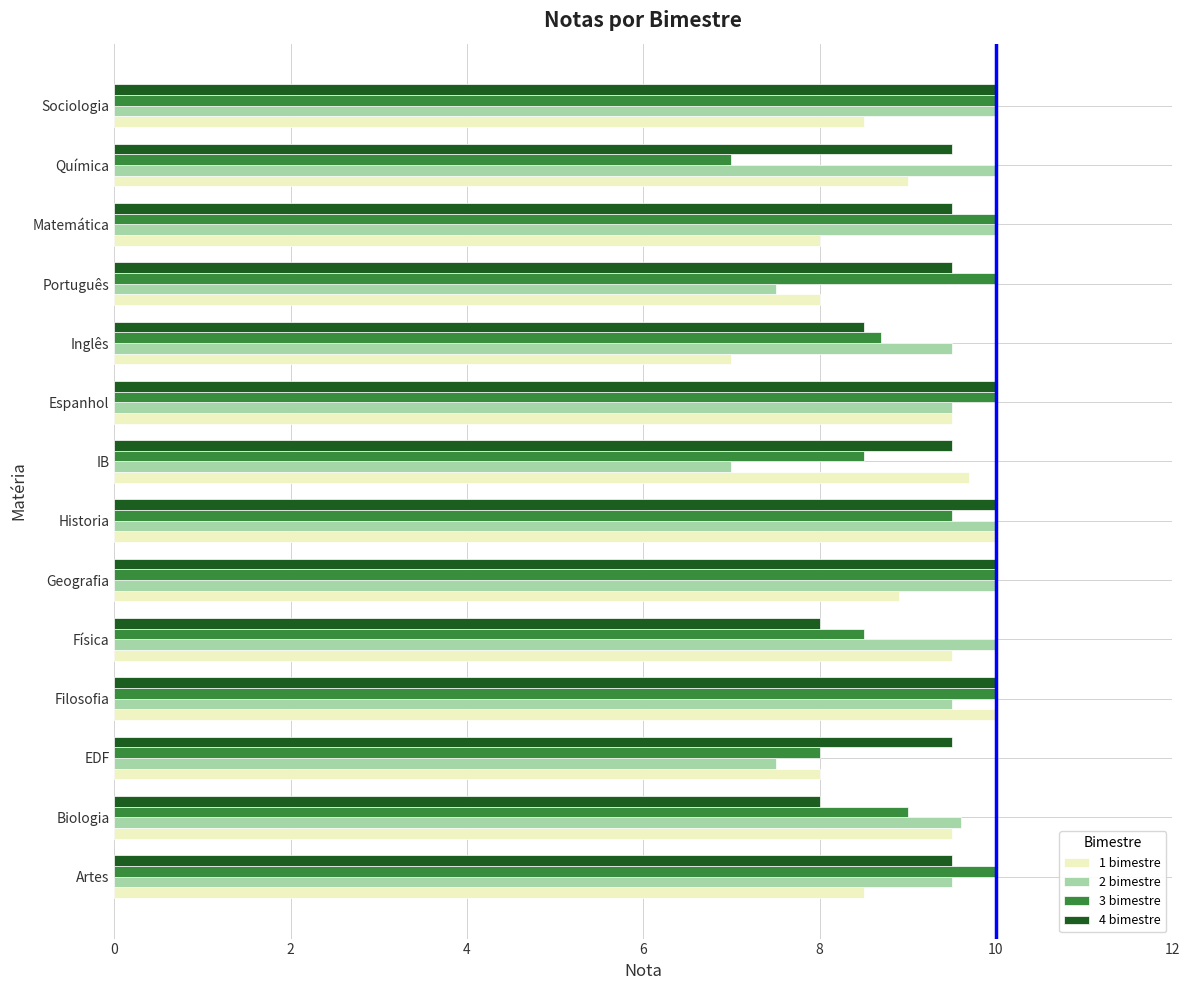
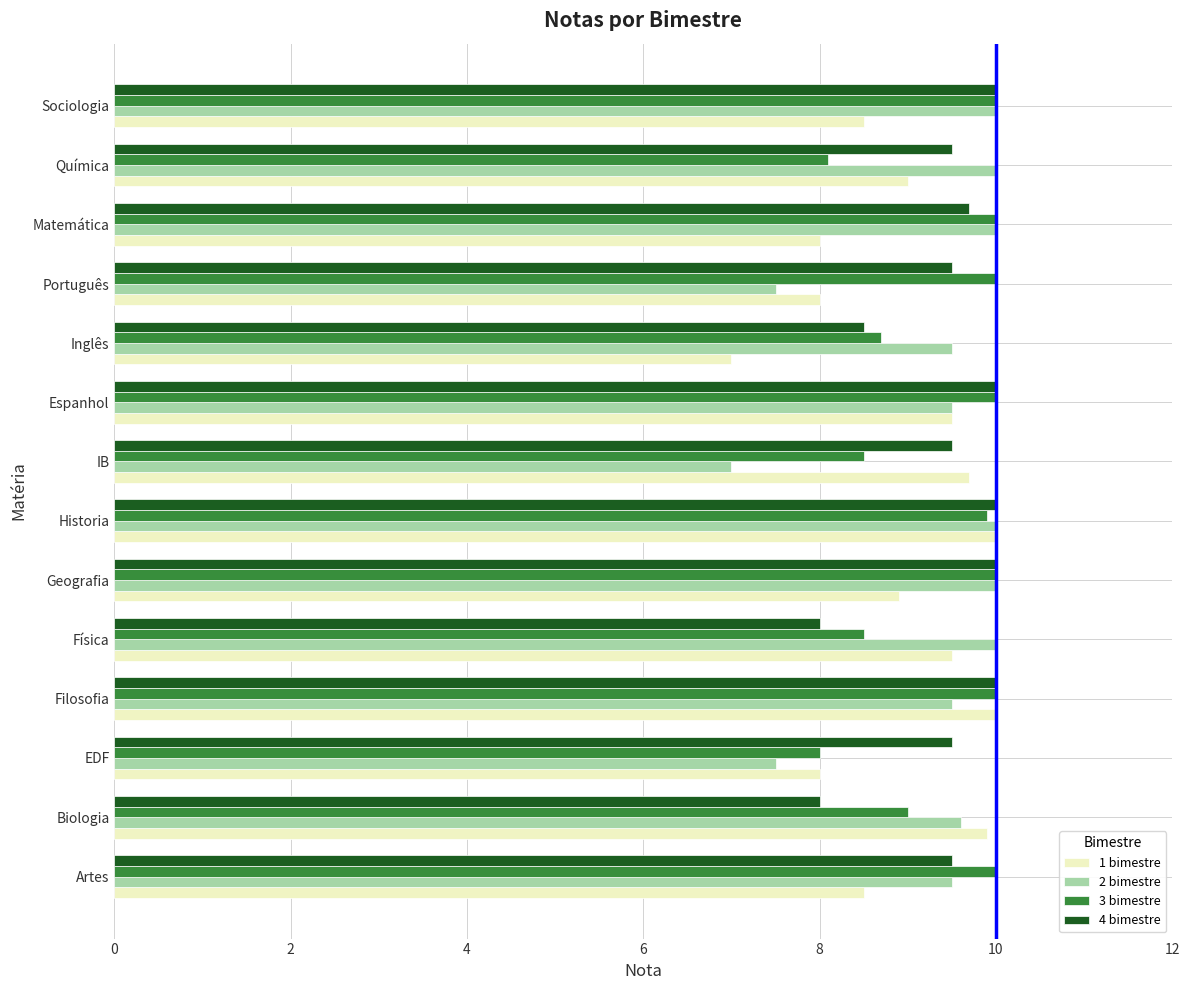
3 bimestre, Química: 7.0 -> 8.1
4 bimestre, Matemática: 9.5 -> 9.7
3 bimestre, Historia: 9.5 -> 9.9
1 bimestre, Biologia: 9.5 -> 9.9
